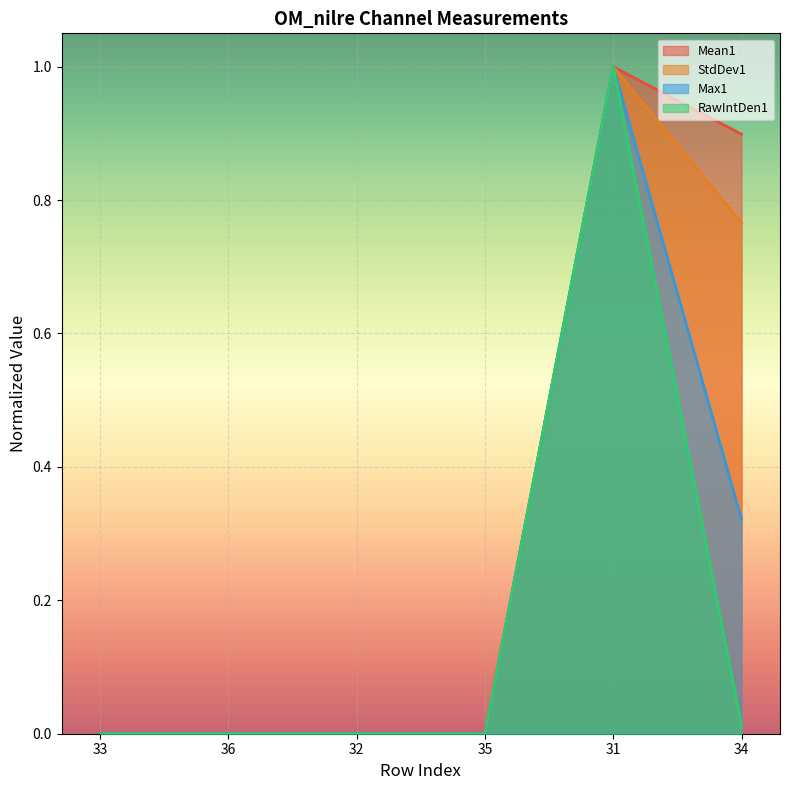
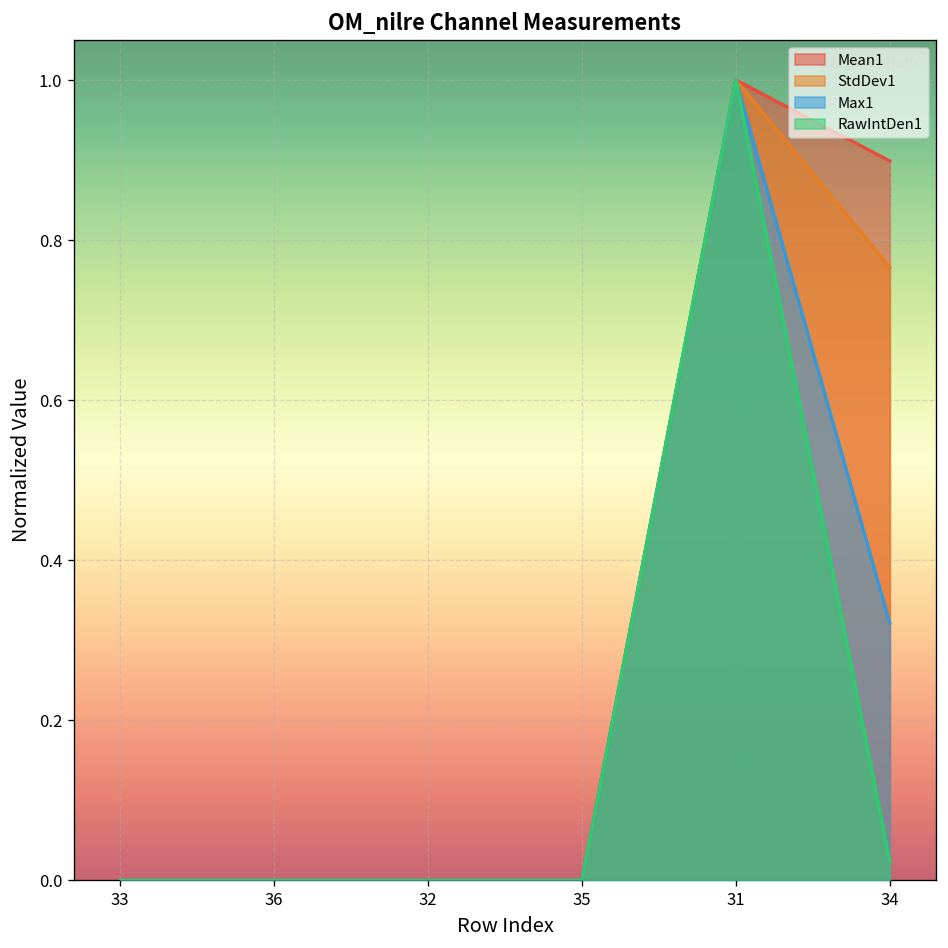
RawIntDen1, 34: 0.01 -> 0.02
